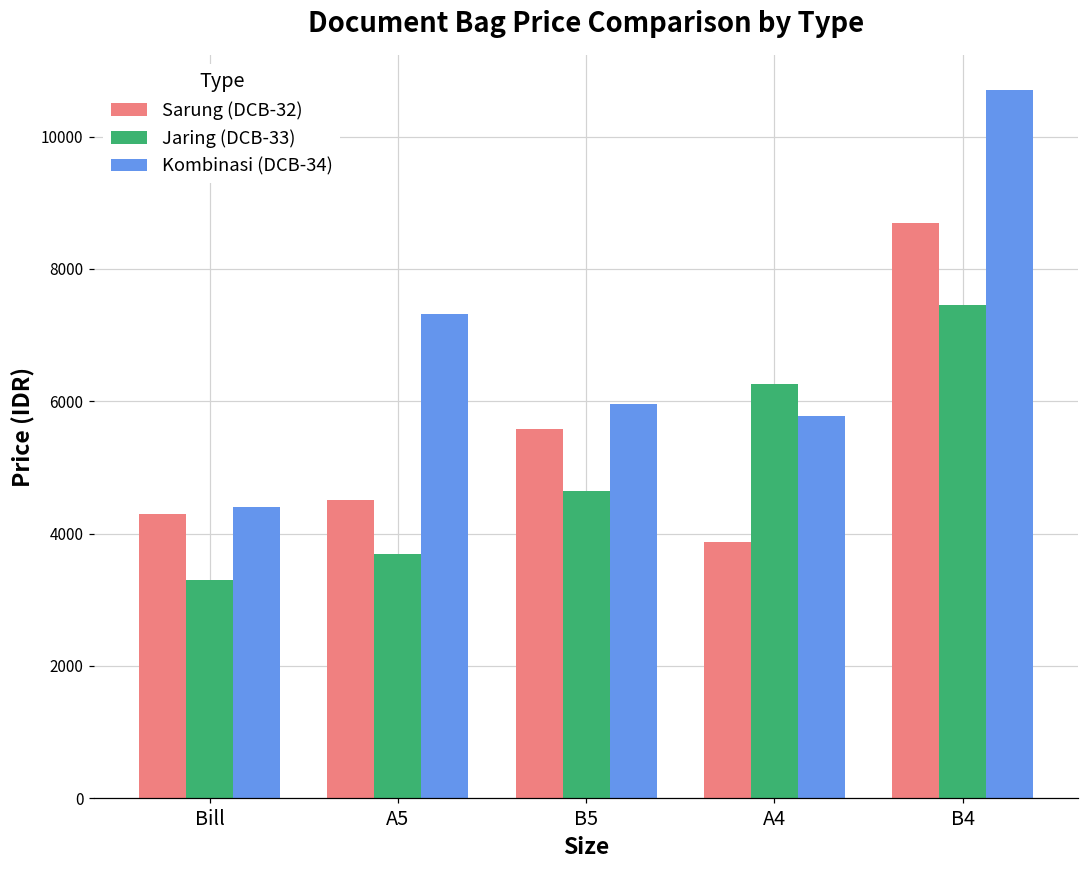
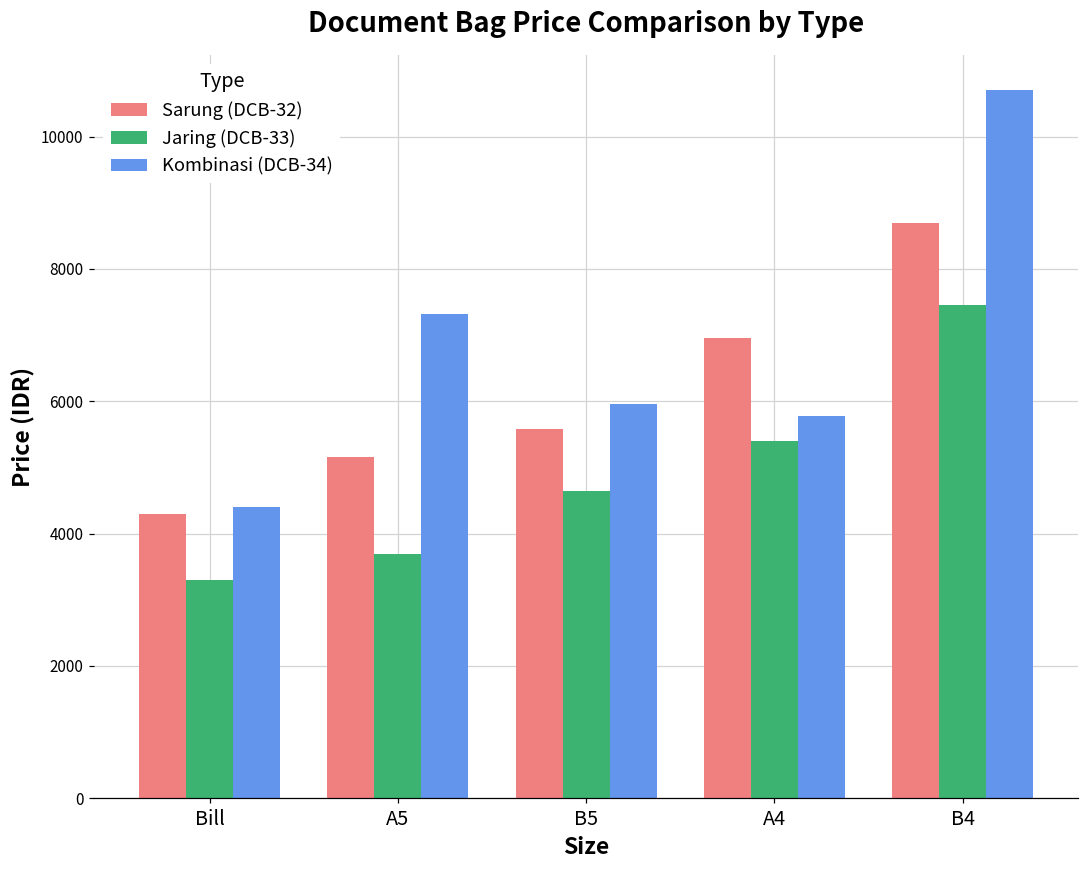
Sarung (DCB-32), A5: 4500 -> 5200
Sarung (DCB-32), A4: 3900 -> 7000
Jaring (DCB-33), A4: 6300 -> 5400
